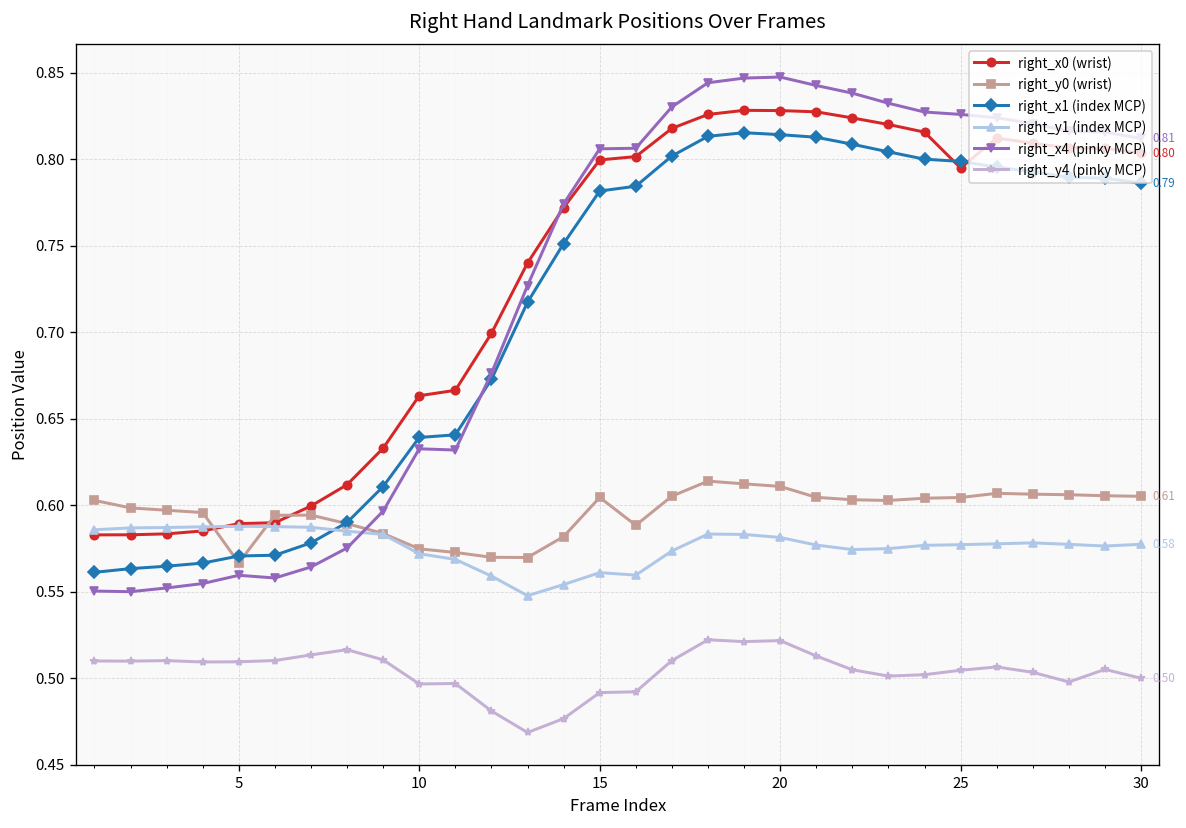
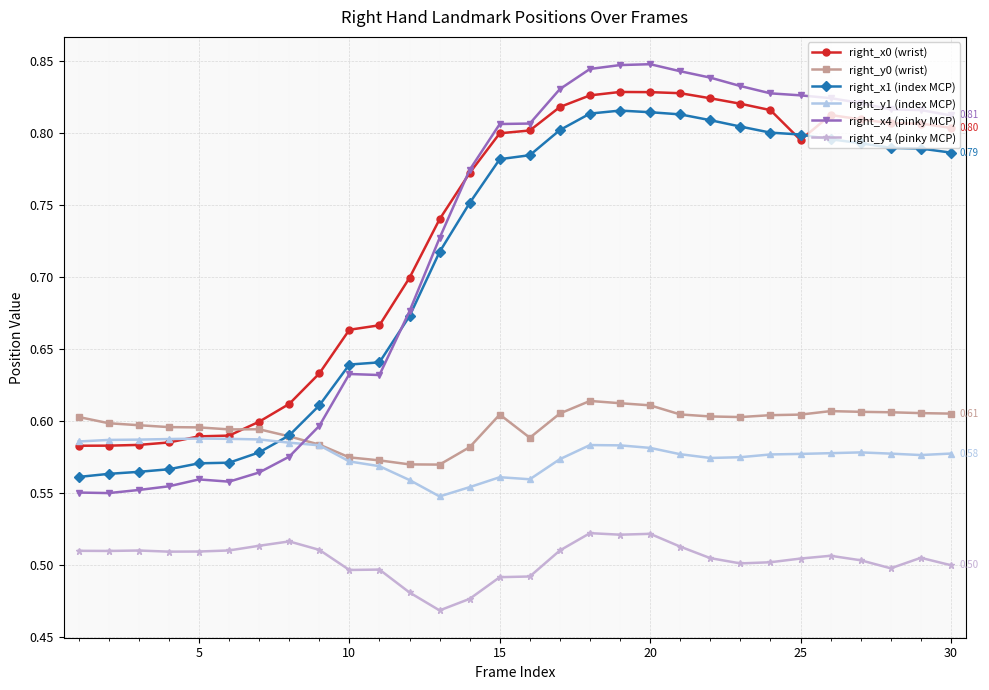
right_y0 (wrist), 5: 0.567 -> 0.596
